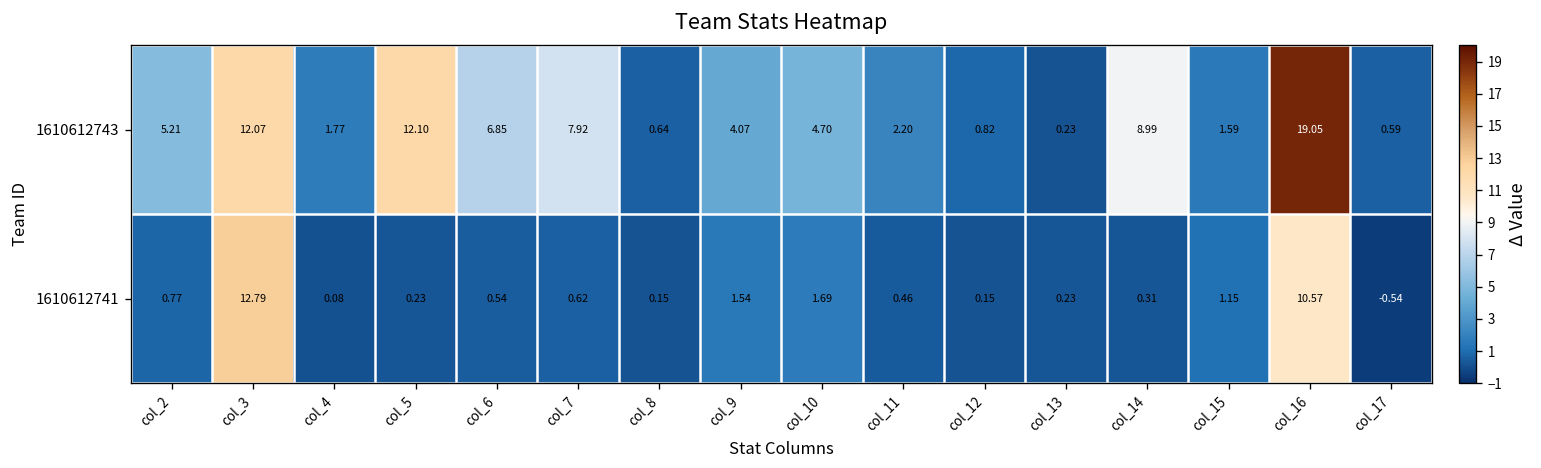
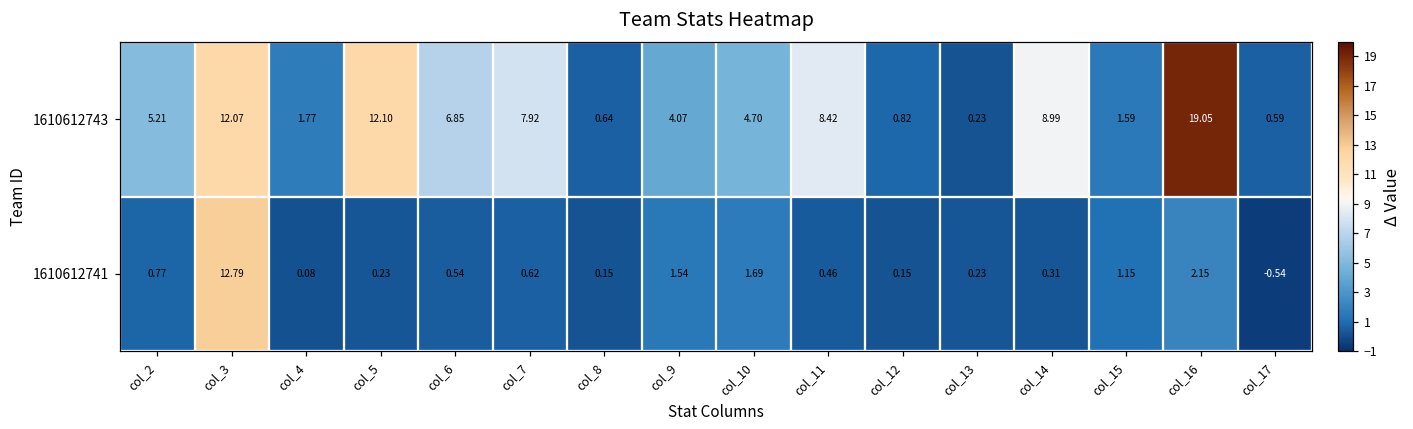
1610612743, col_11: 2.20 -> 8.42
1610612741, col_16: 10.57 -> 2.15
